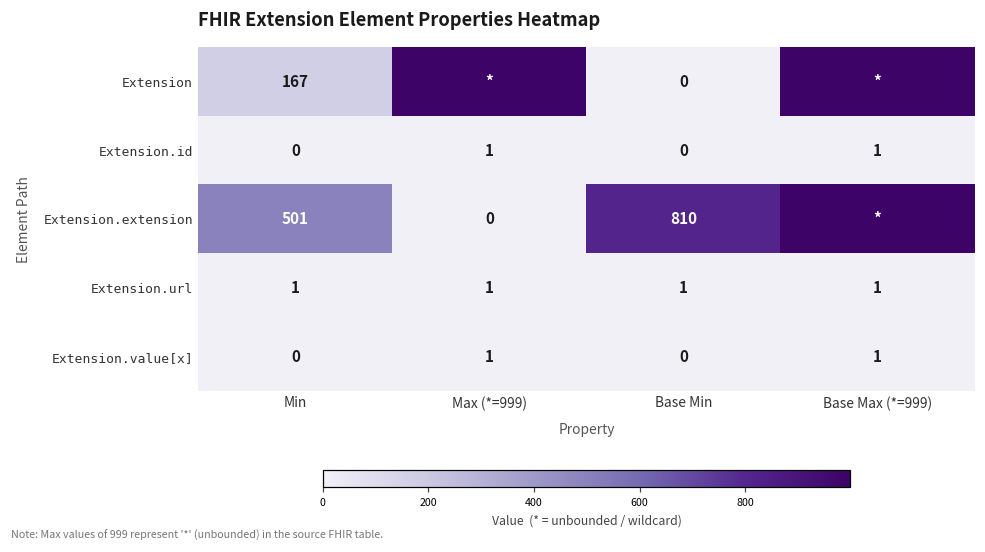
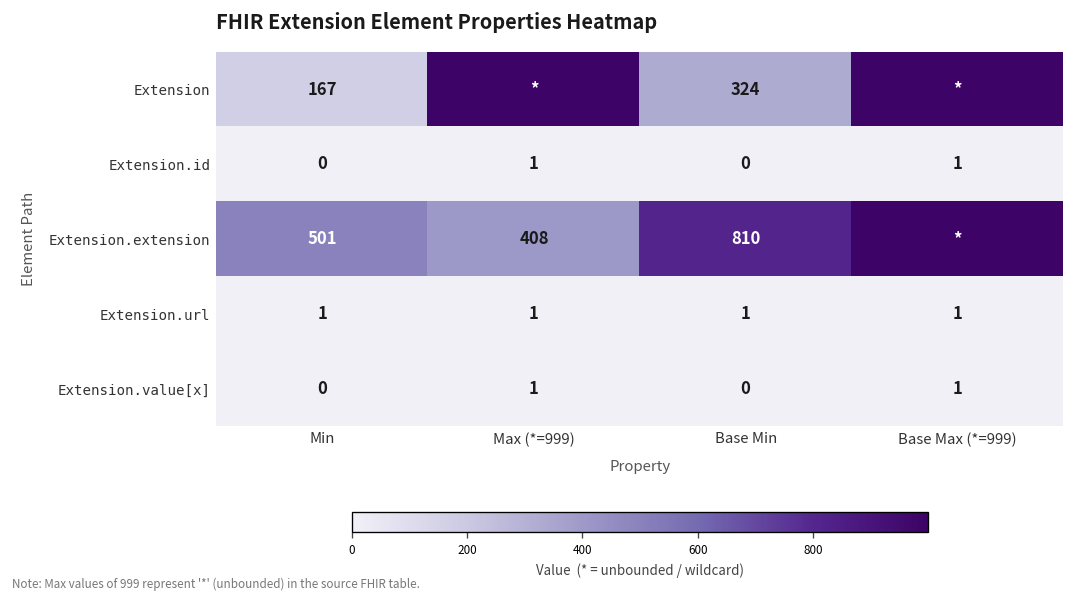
Extension, Base Min: 0 -> 324
Extension.extension, Max (*=999): 0 -> 408
